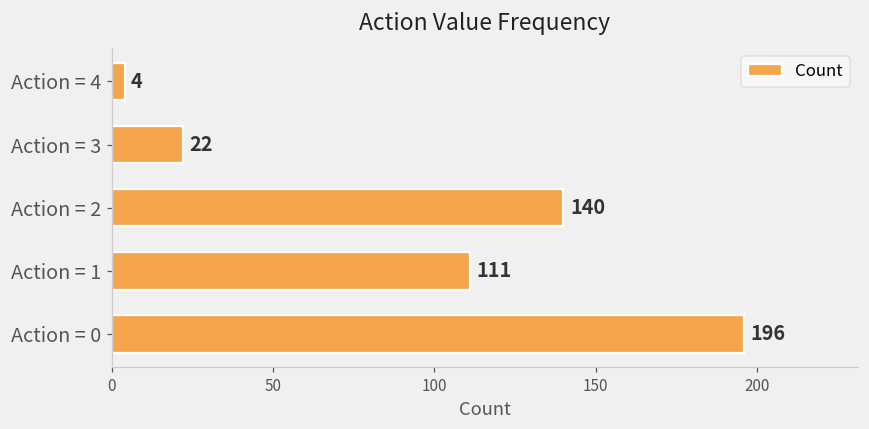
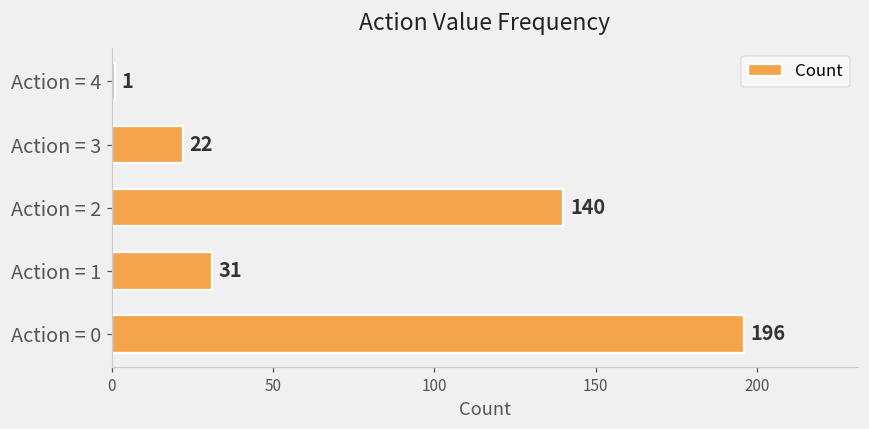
Action = 4: 4 -> 1
Action = 1: 111 -> 31
